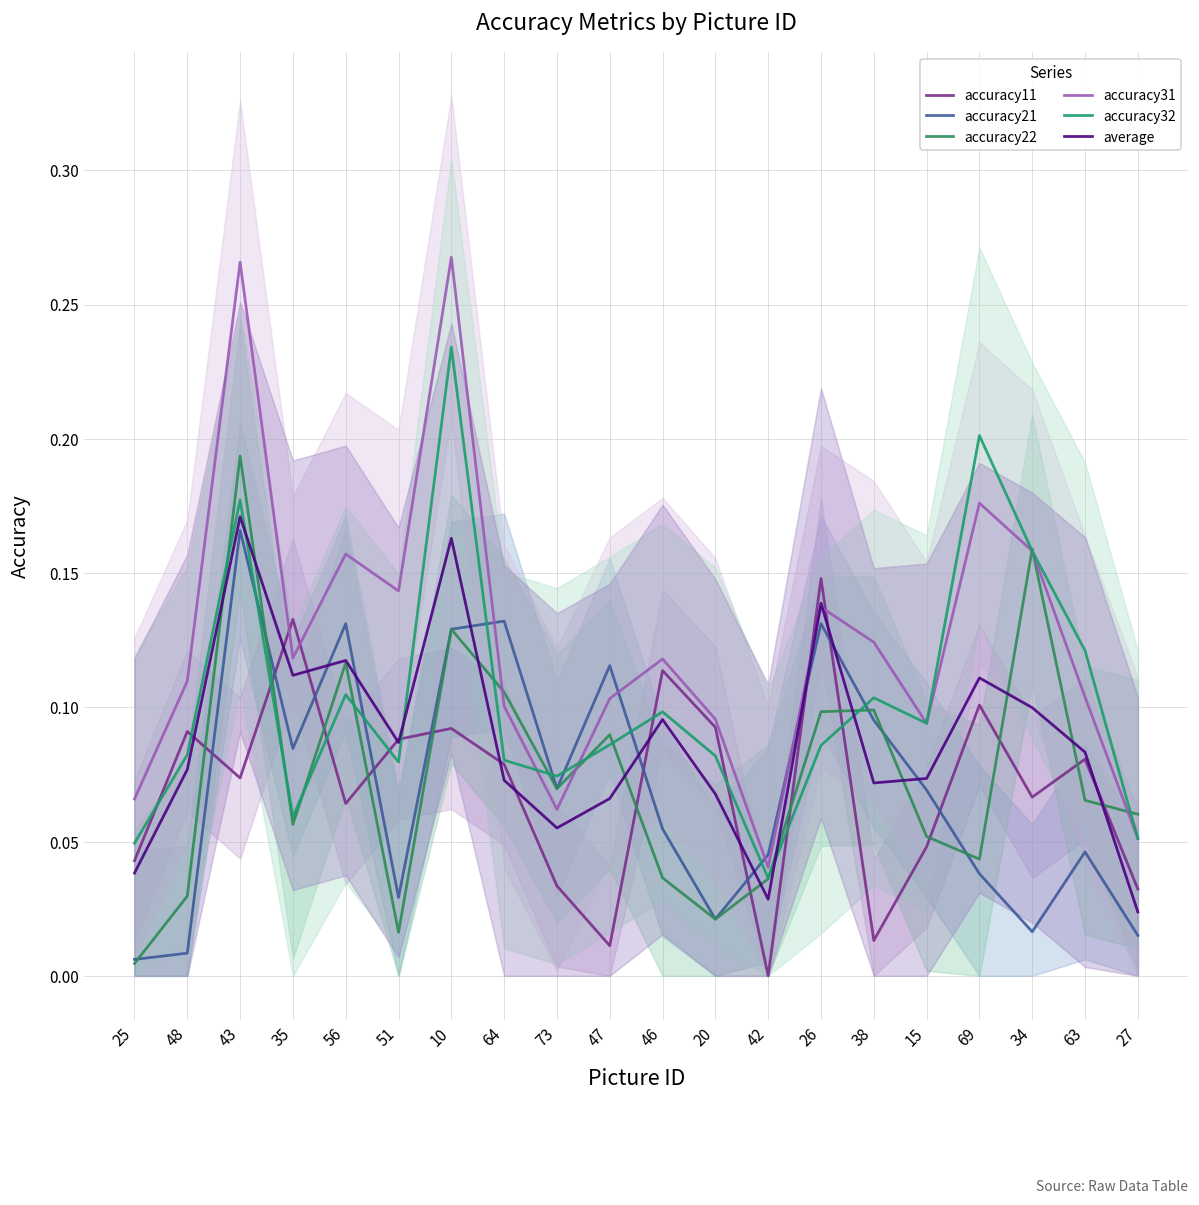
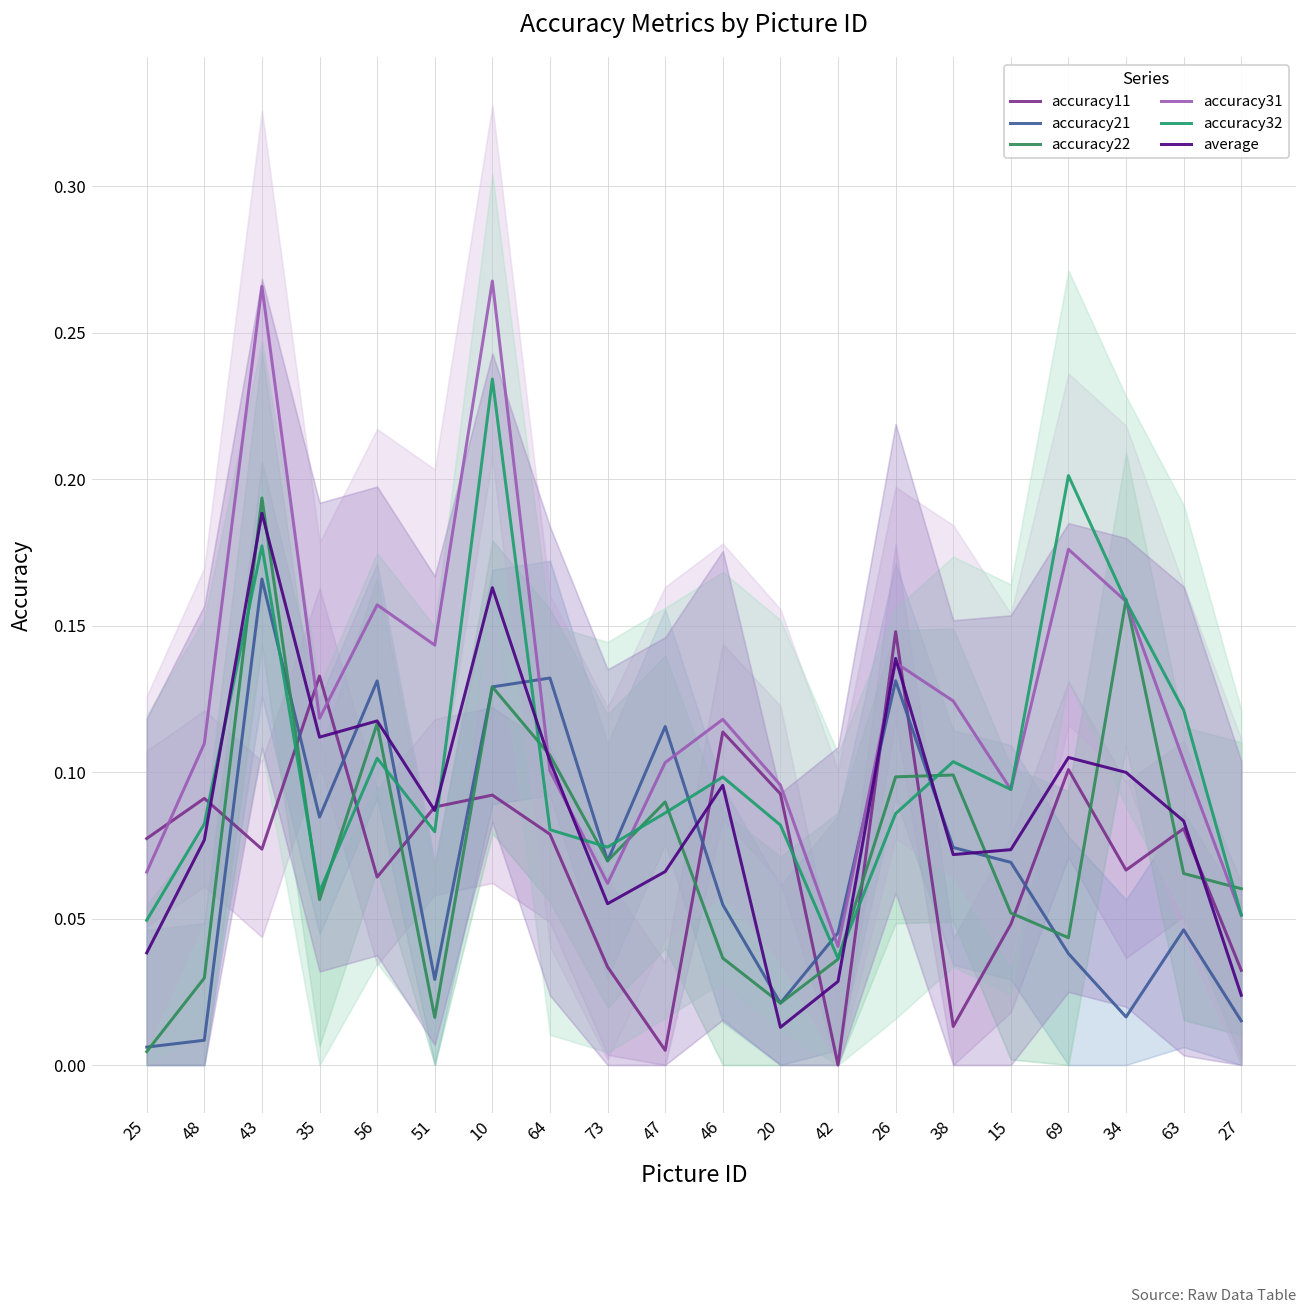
accuracy11, 25: 0.043 -> 0.077
average, 43: 0.171 -> 0.188
average, 64: 0.073 -> 0.104
accuracy11, 47: 0.011 -> 0.005
average, 20: 0.068 -> 0.013
accuracy21, 38: 0.095 -> 0.074
average, 69: 0.111 -> 0.105
